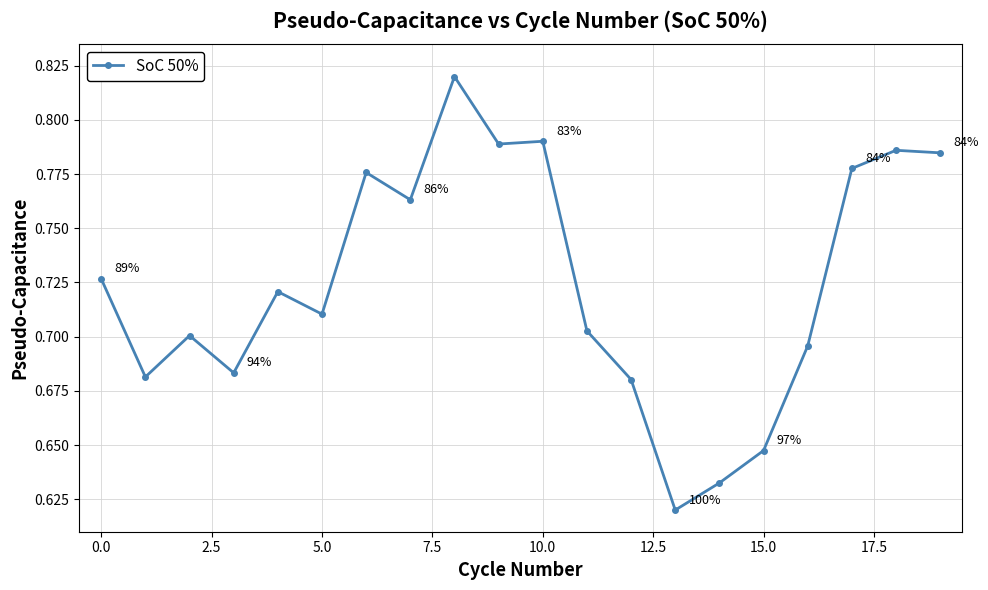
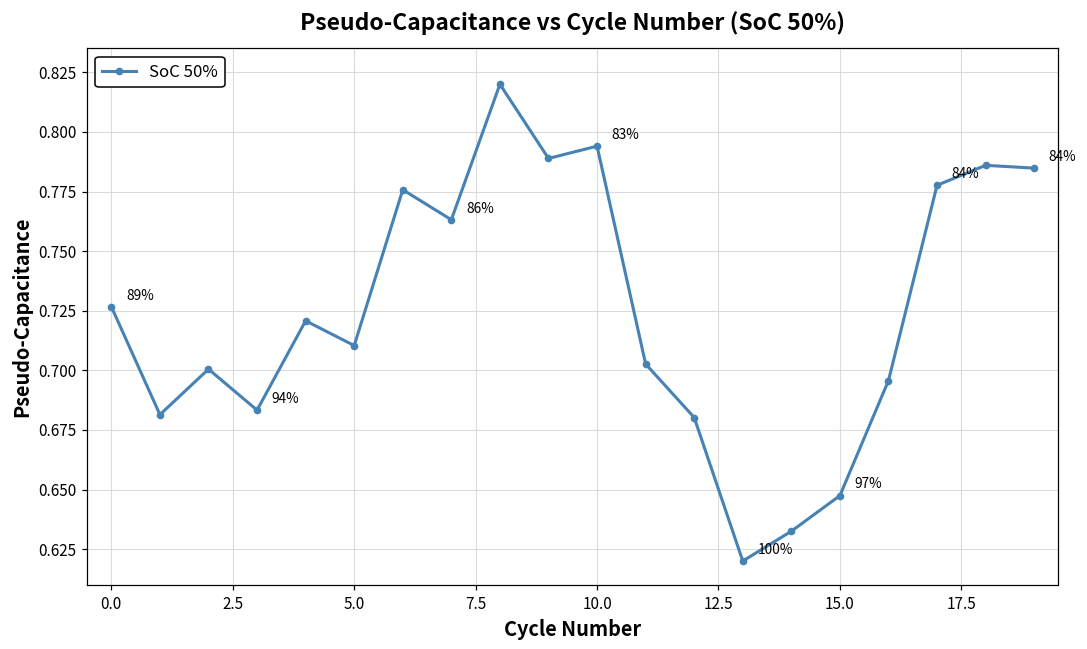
10.0: 0.790 -> 0.794
